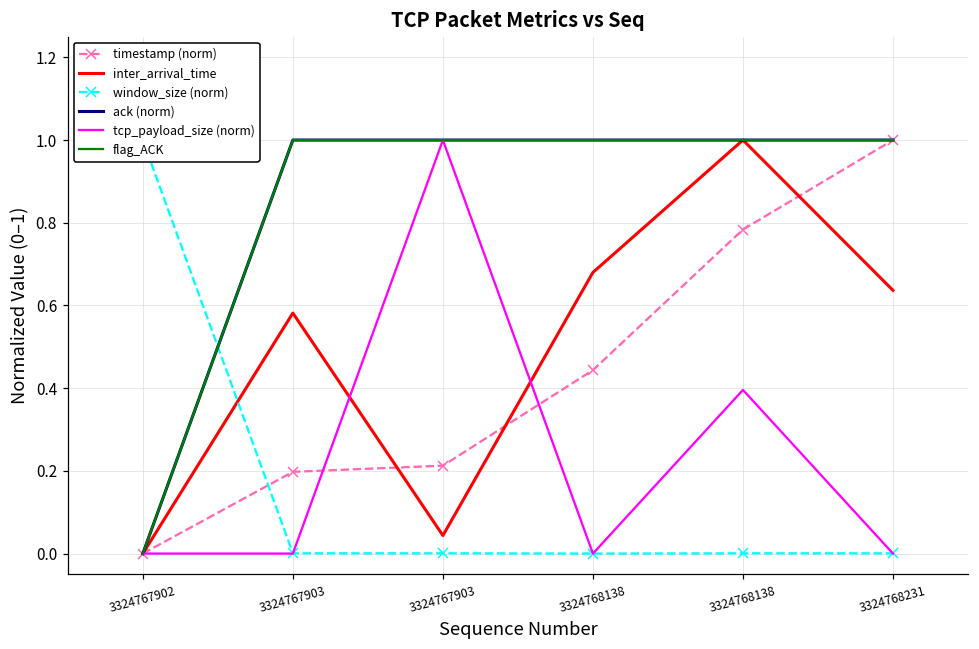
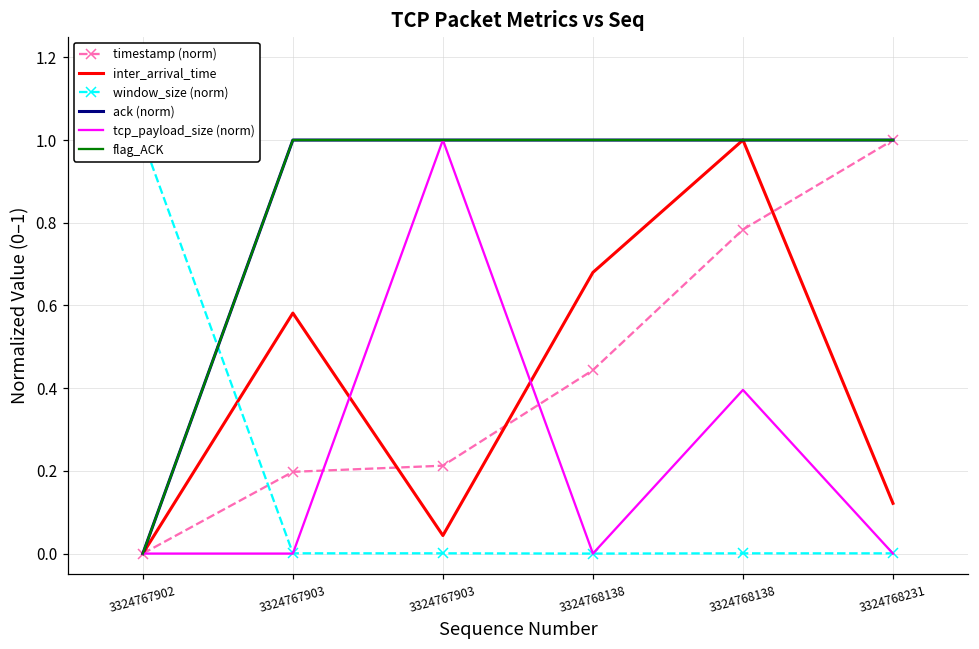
inter_arrival_time, 3324768231: 0.64 -> 0.12
